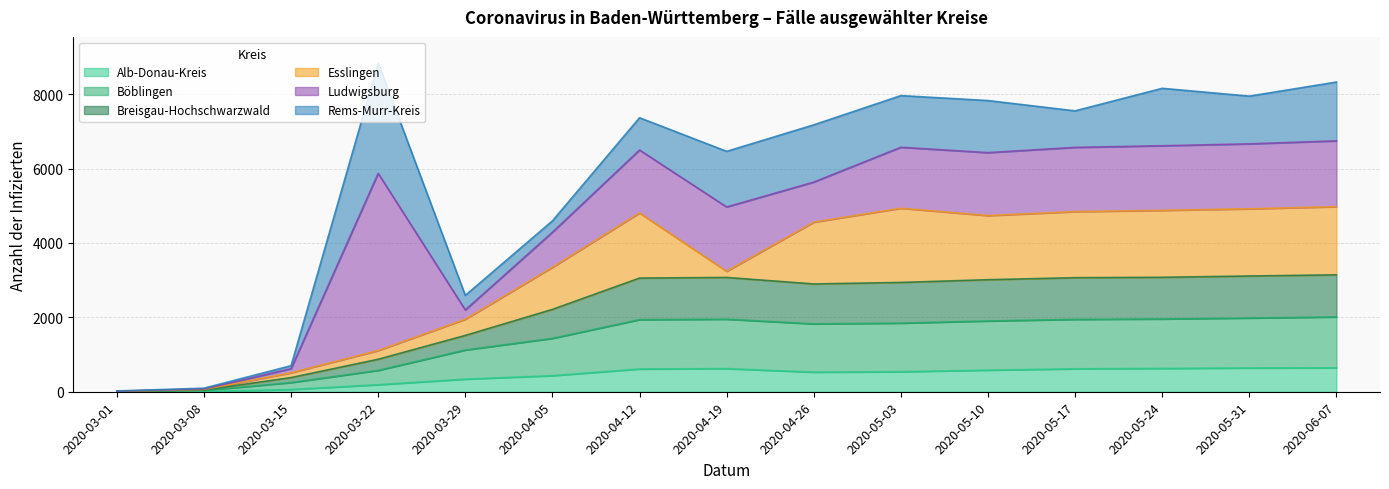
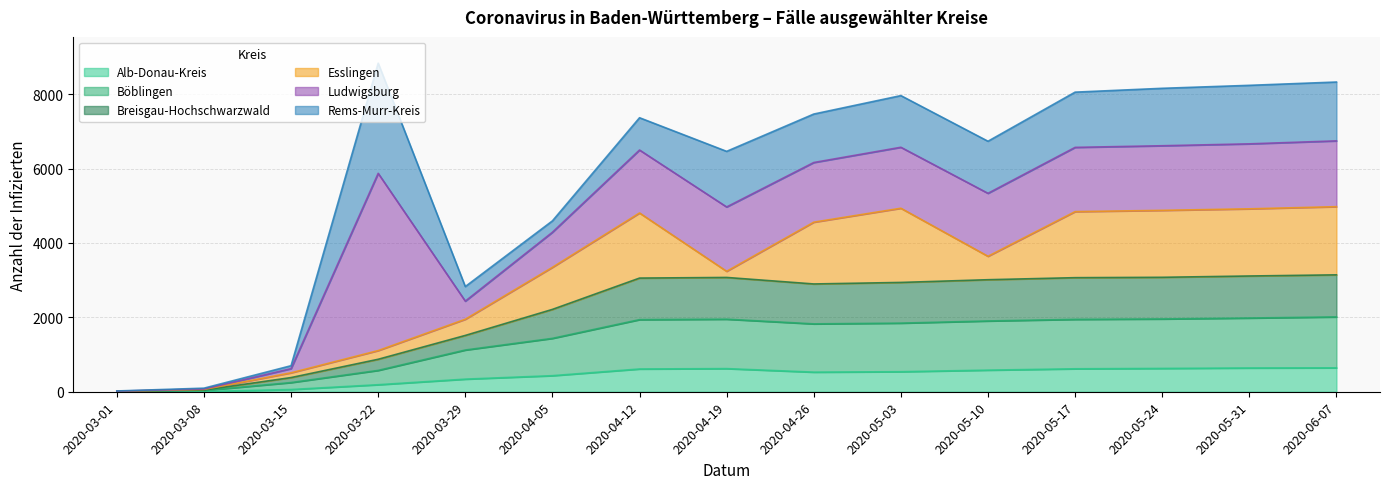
Ludwigsburg, 2020-03-29: 300 -> 500
Ludwigsburg, 2020-04-26: 1100 -> 1600
Rems-Murr-Kreis, 2020-04-26: 1500 -> 1300
Esslingen, 2020-05-10: 1700 -> 600
Rems-Murr-Kreis, 2020-05-17: 1000 -> 1500
Rems-Murr-Kreis, 2020-05-31: 1300 -> 1600
